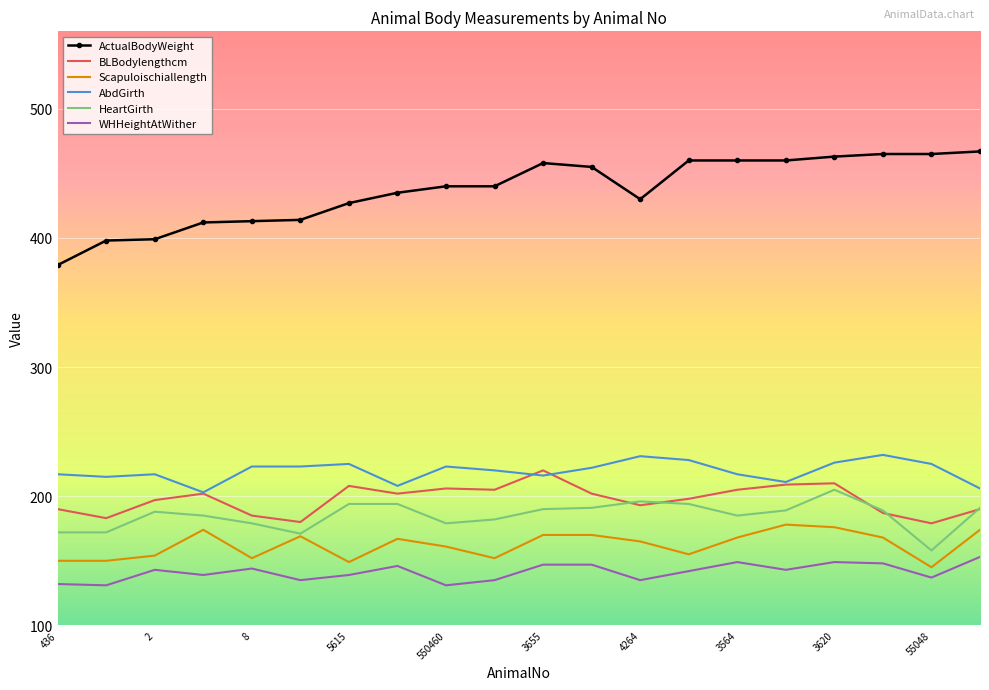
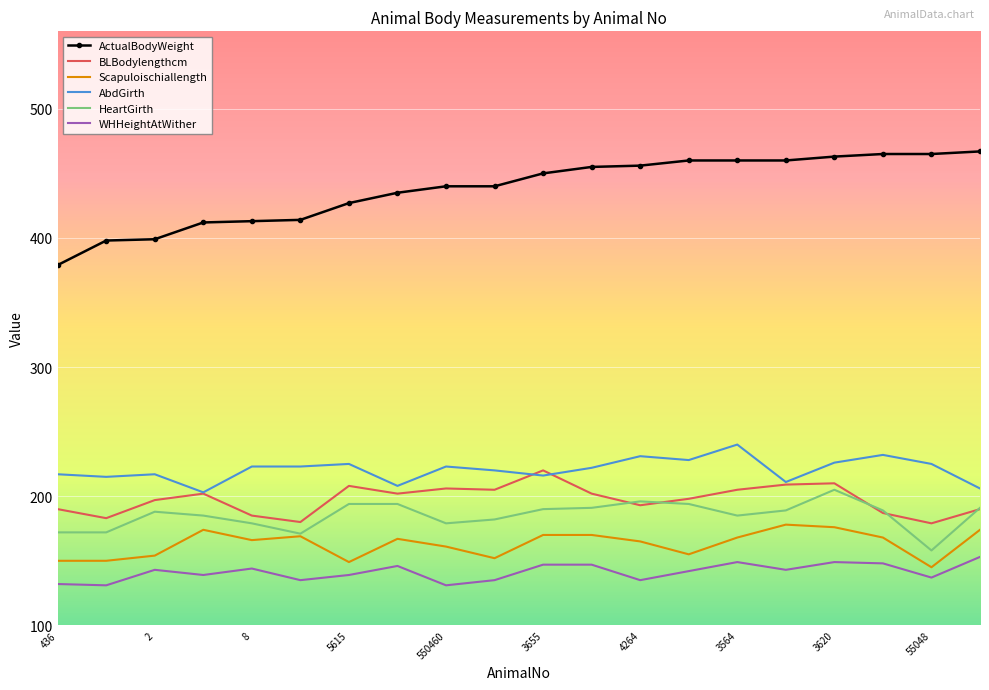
Scapuloischiallength, 8: 152 -> 166
ActualBodyWeight, 3655: 458 -> 450
ActualBodyWeight, 4264: 430 -> 456
AbdGirth, 3564: 217 -> 240
